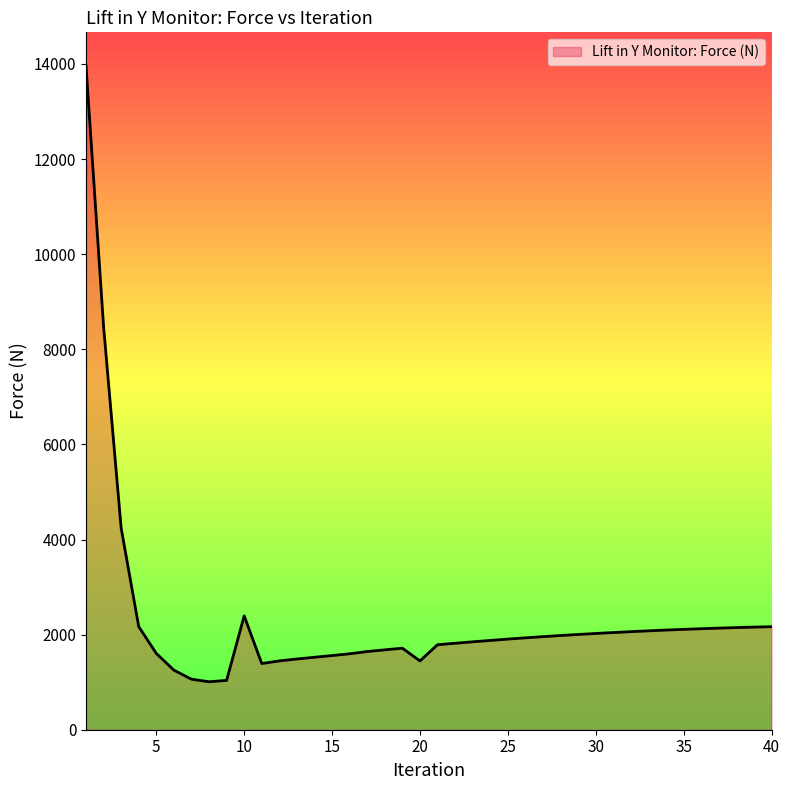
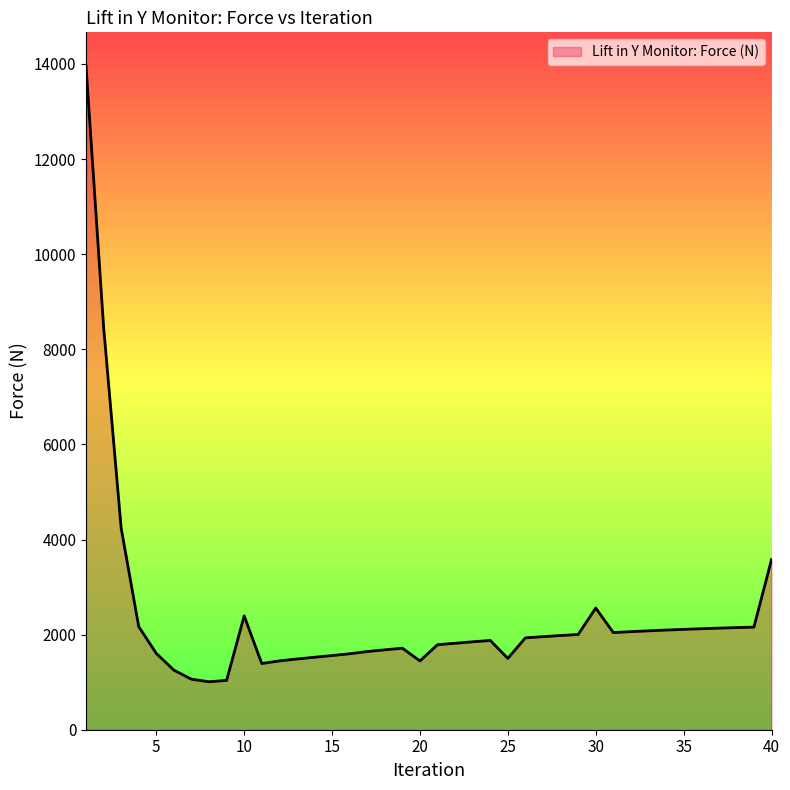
25: 1900 -> 1500
30: 2000 -> 2600
40: 2200 -> 3600
